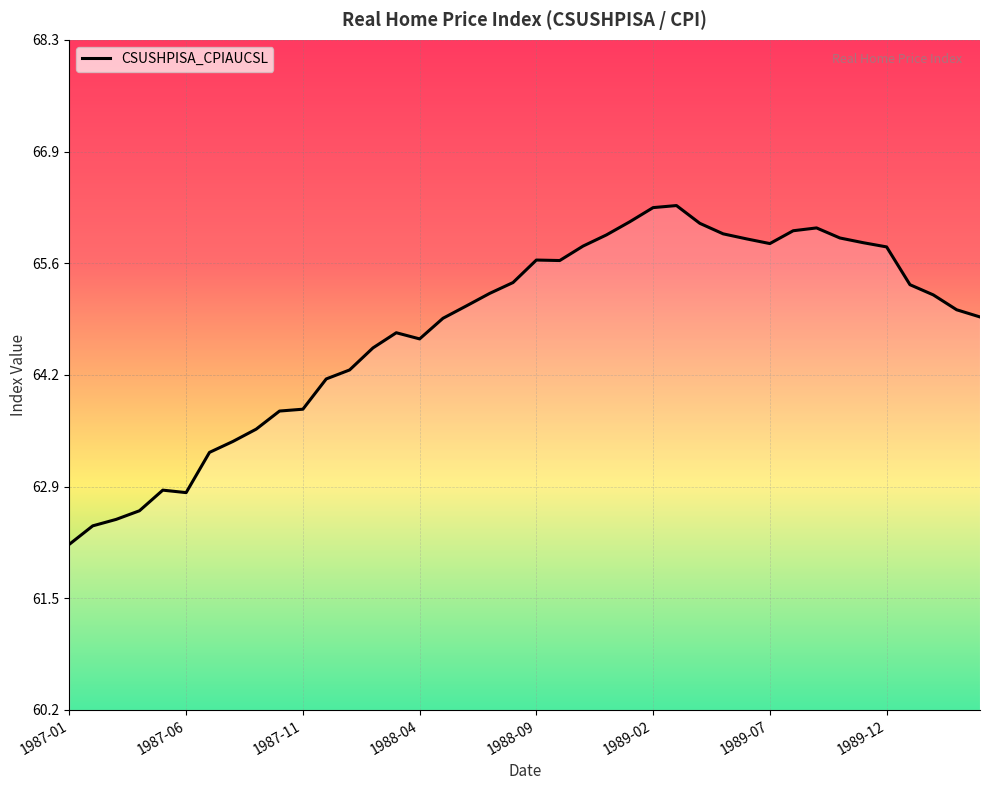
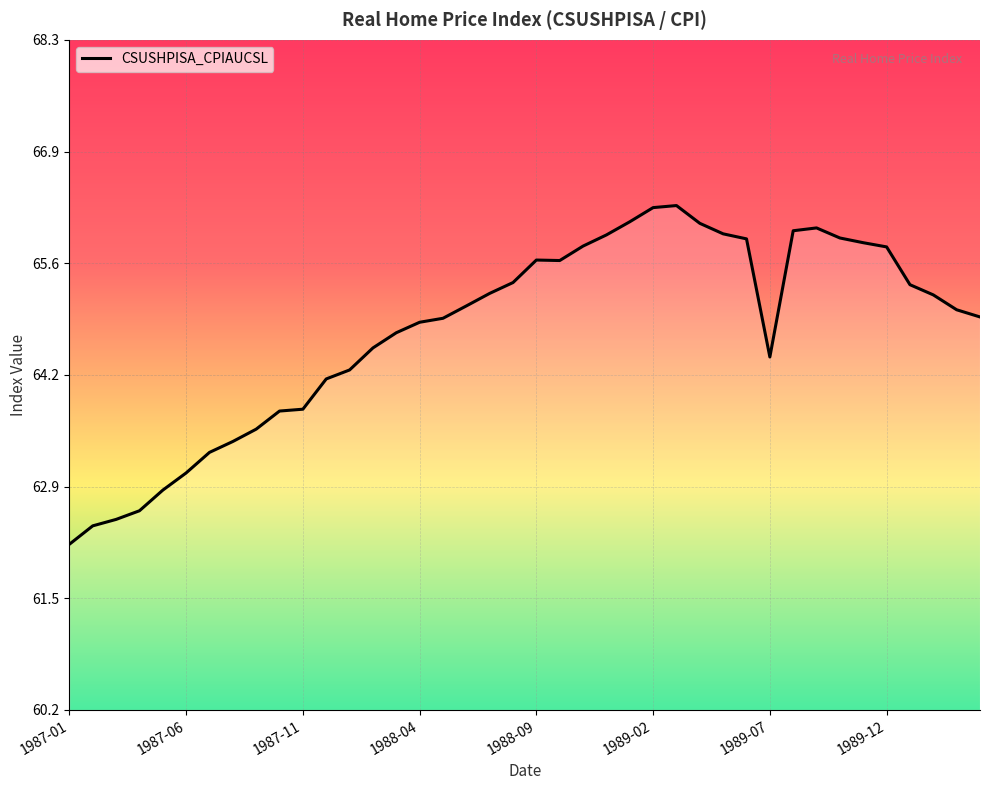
1987-06: 62.8 -> 63.1
1988-04: 64.7 -> 64.9
1989-07: 65.8 -> 64.5
